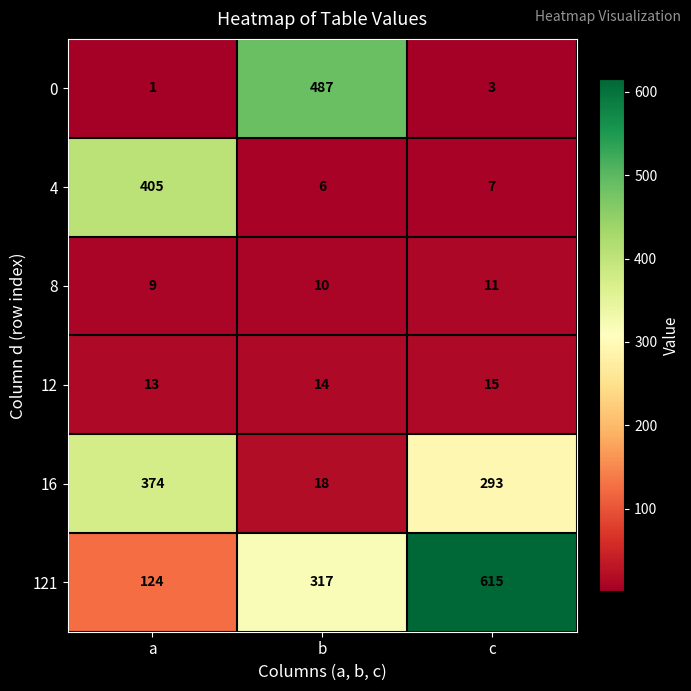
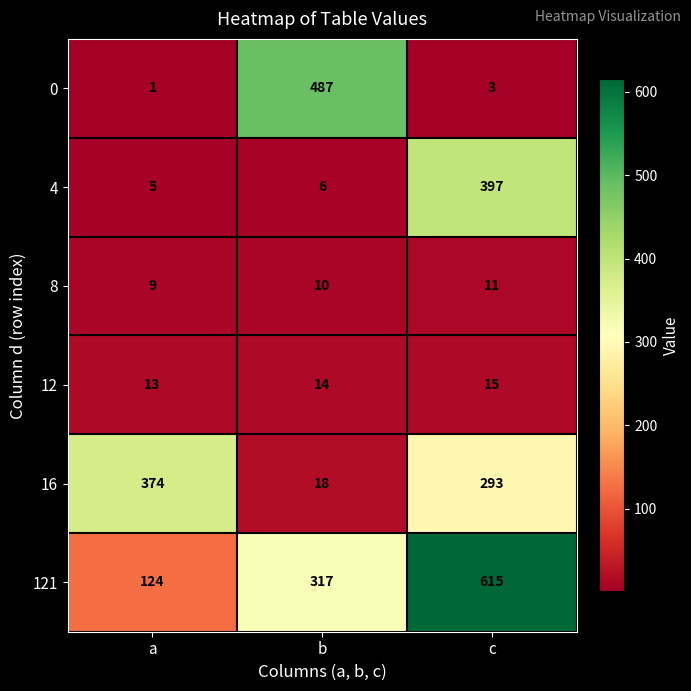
4, a: 405 -> 5
4, c: 7 -> 397
